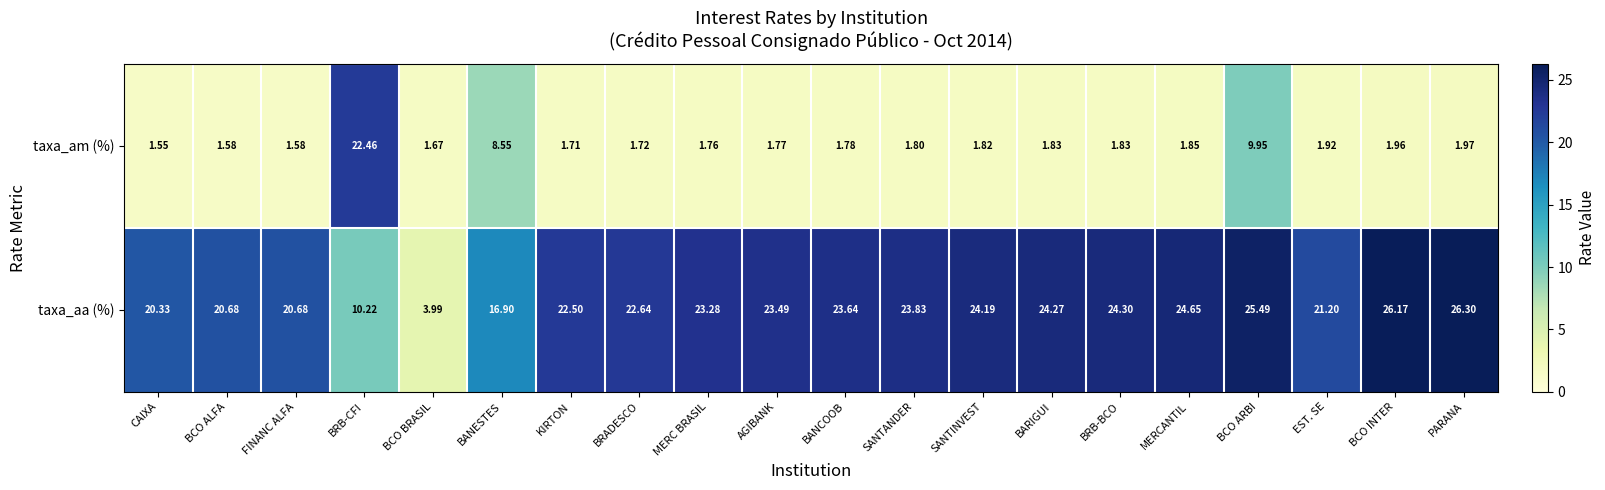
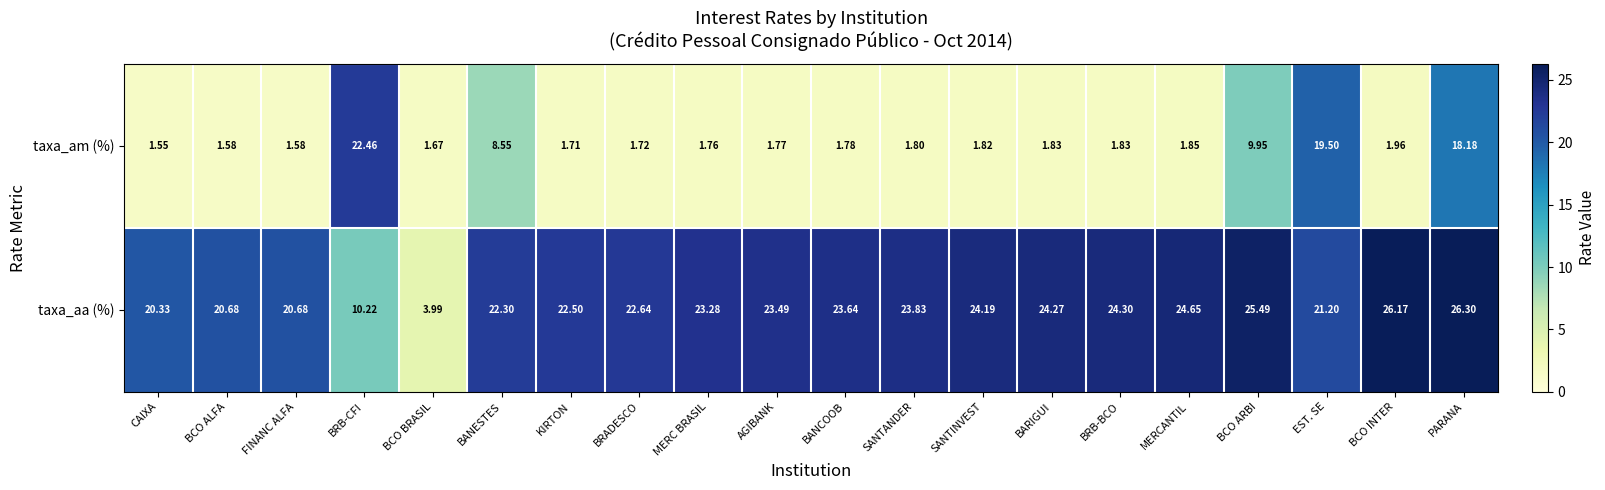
taxa_am (%), EST. SE: 1.92 -> 19.50
taxa_am (%), PARANA: 1.97 -> 18.18
taxa_aa (%), BANESTES: 16.90 -> 22.30
